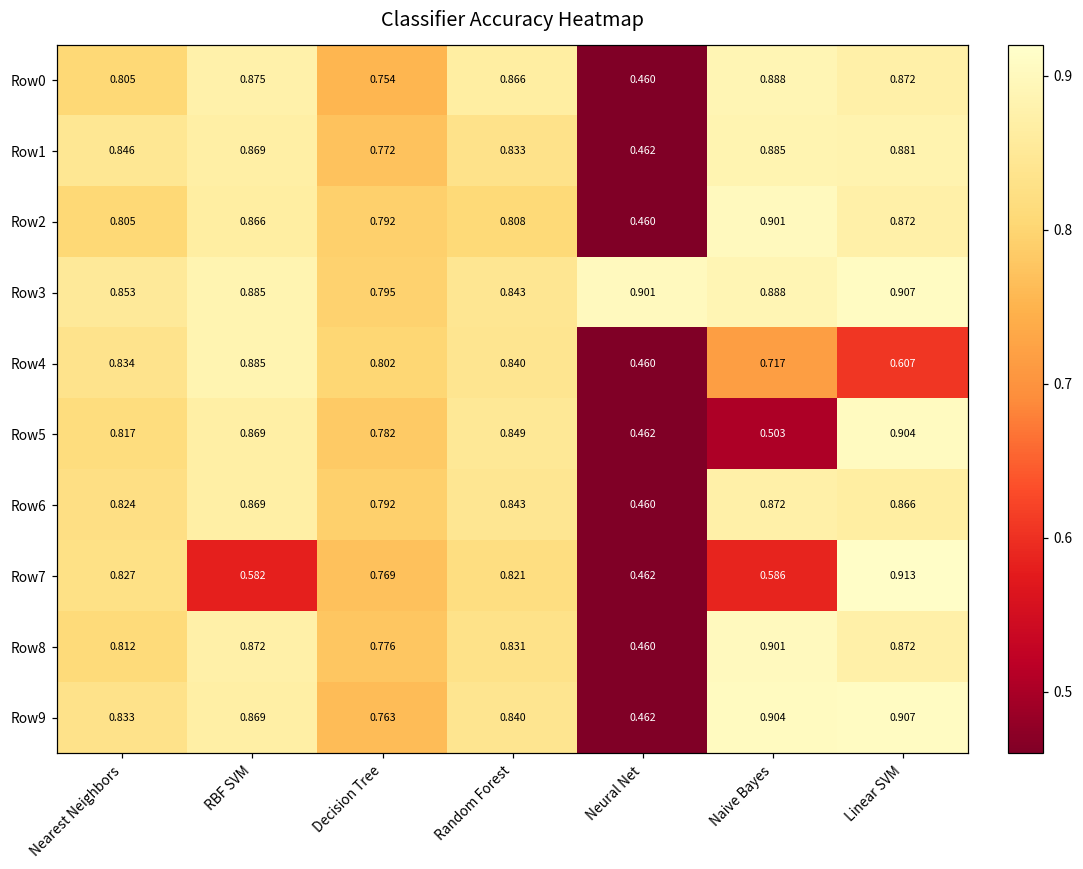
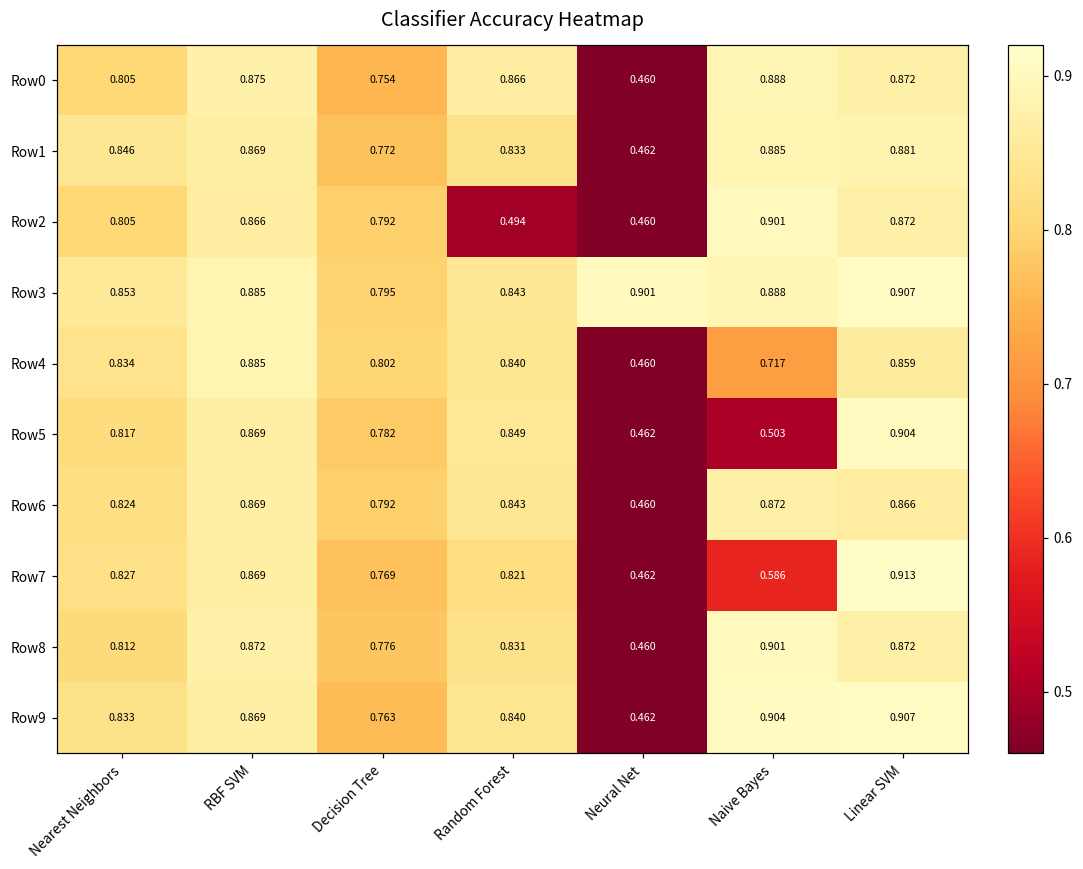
Row2, Random Forest: 0.808 -> 0.494
Row4, Linear SVM: 0.607 -> 0.859
Row7, RBF SVM: 0.582 -> 0.869
